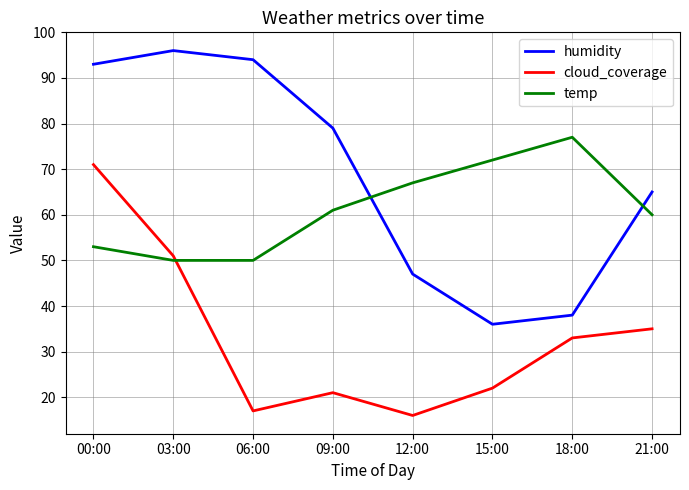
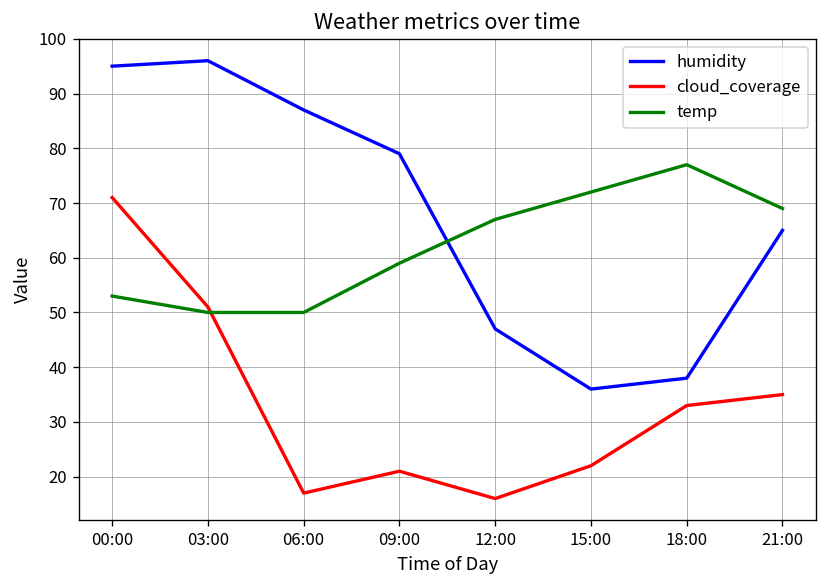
humidity, 00:00: 93 -> 95
humidity, 06:00: 94 -> 87
temp, 09:00: 61 -> 59
temp, 21:00: 60 -> 69
